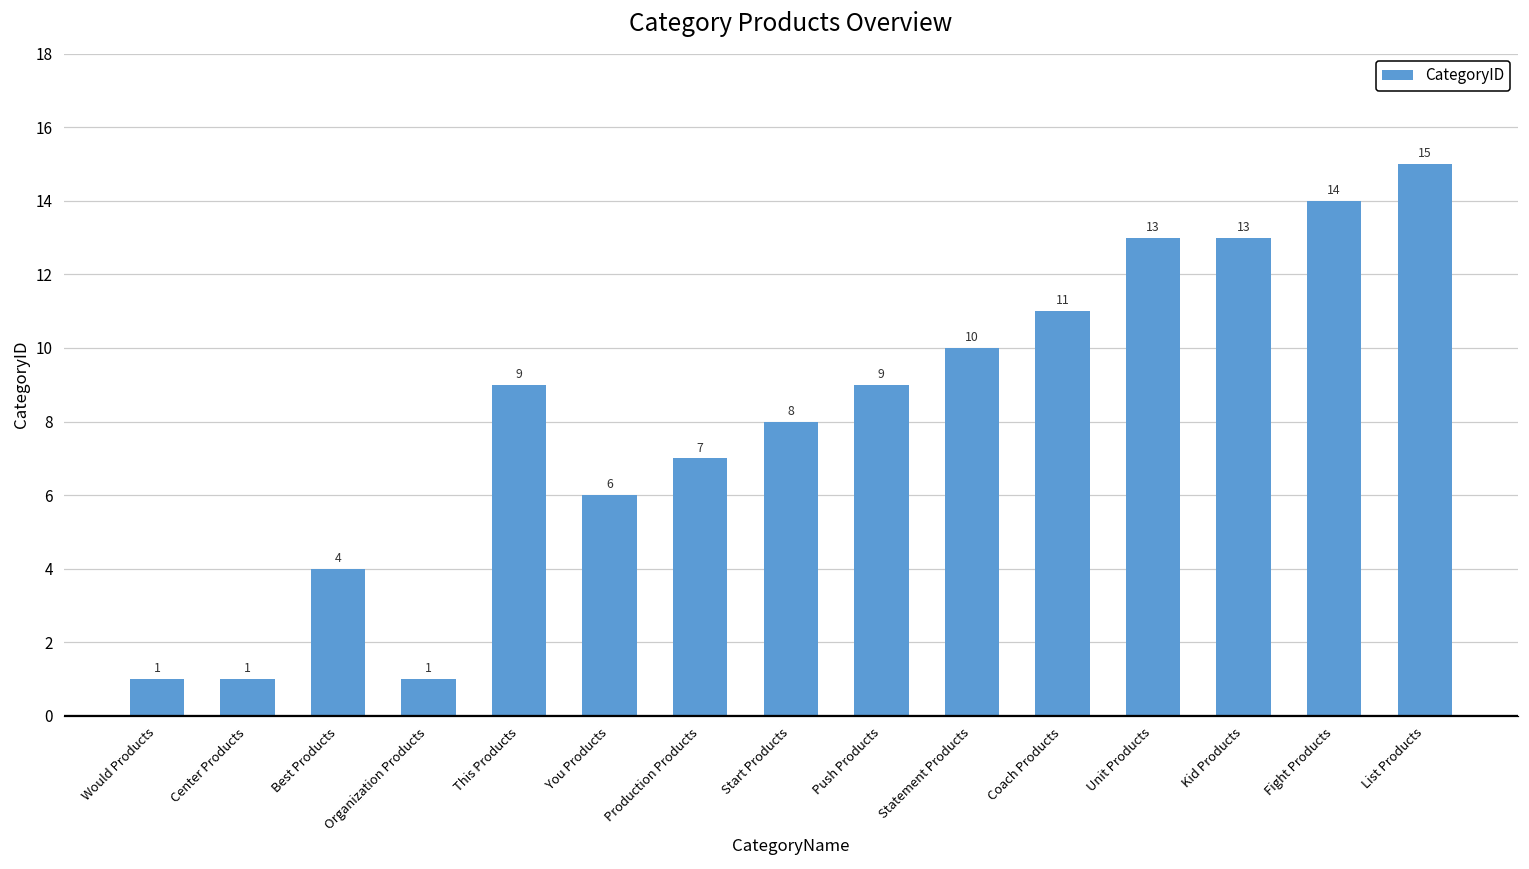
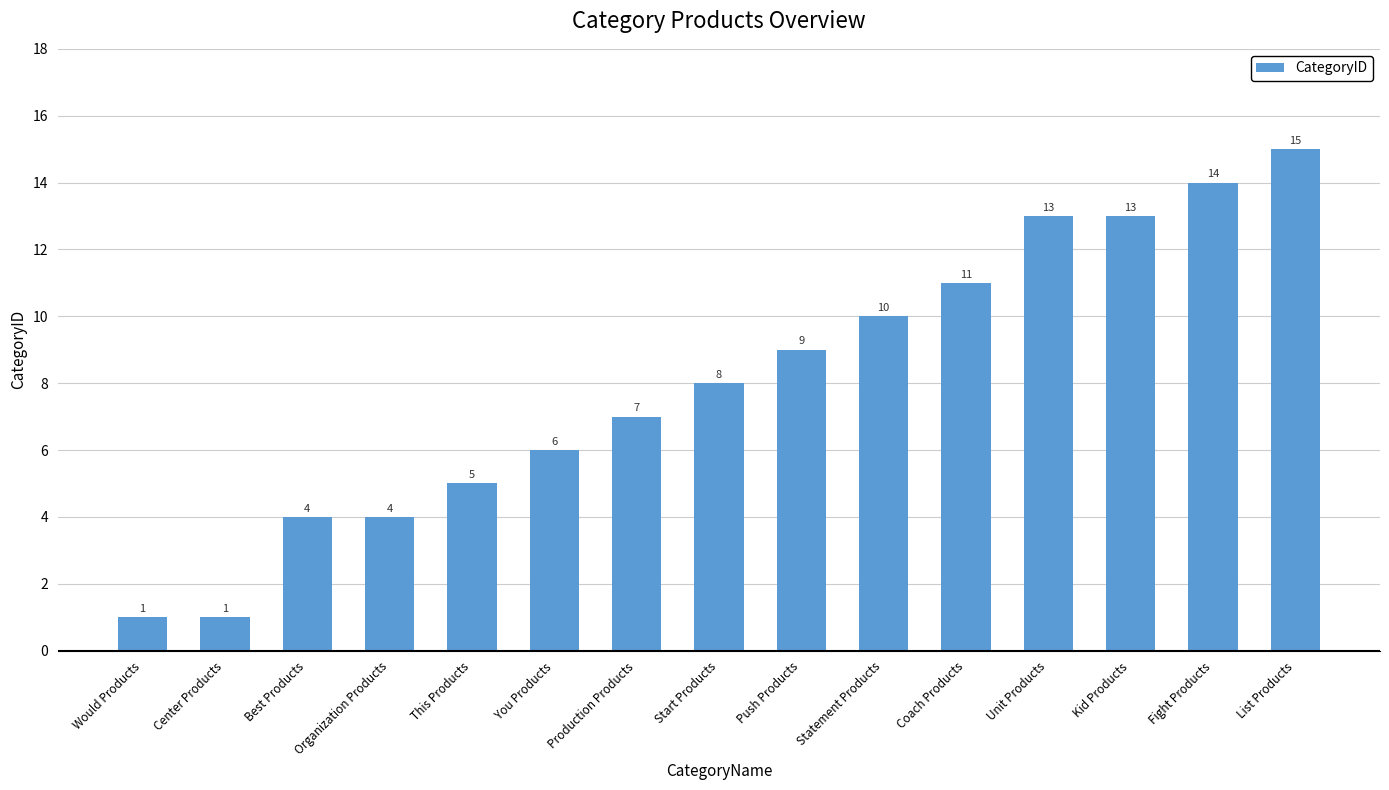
Organization Products: 1 -> 4
This Products: 9 -> 5
